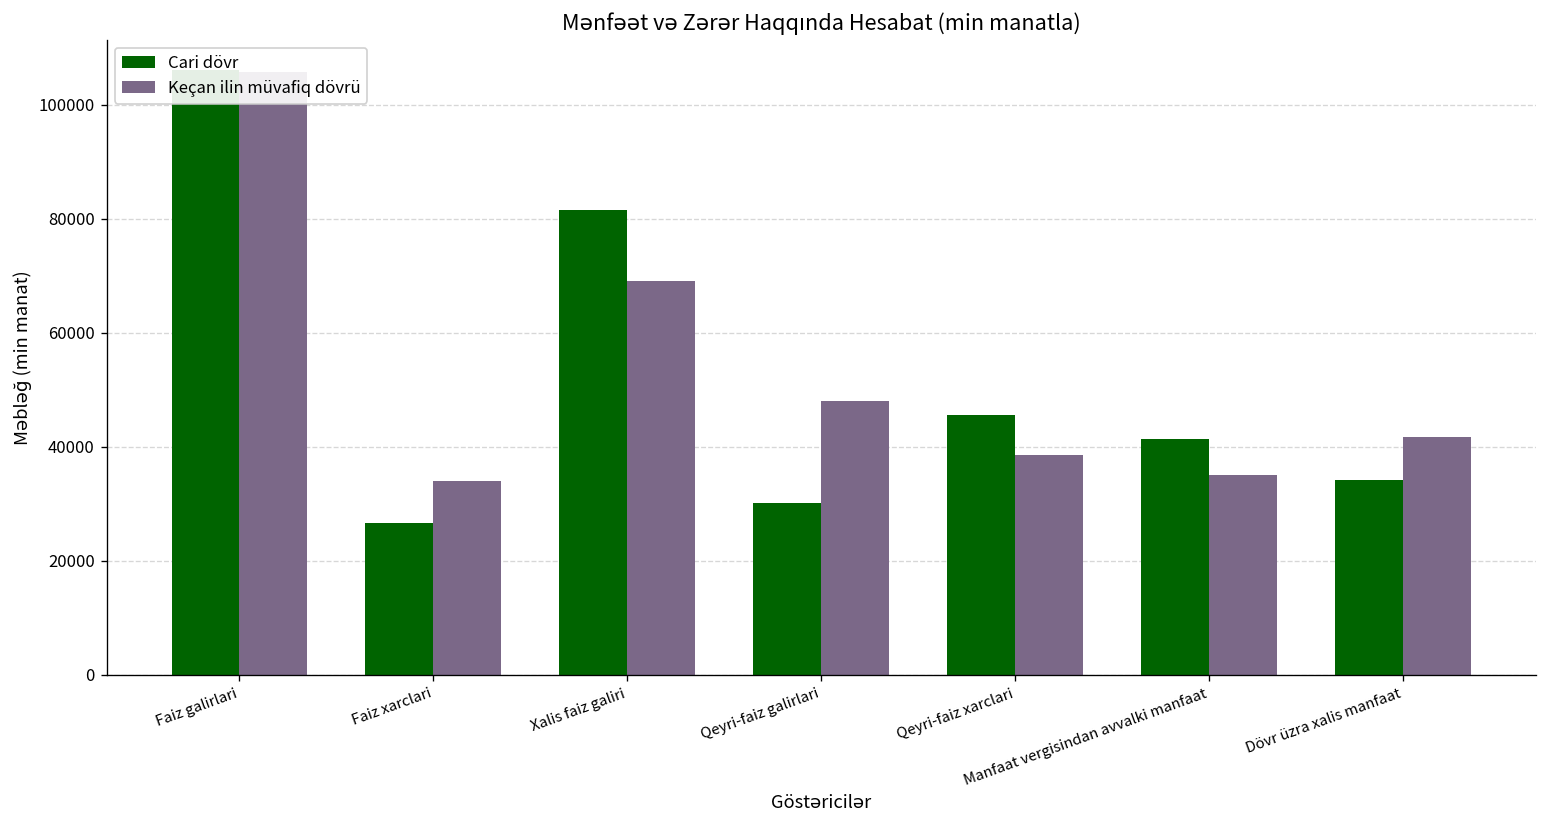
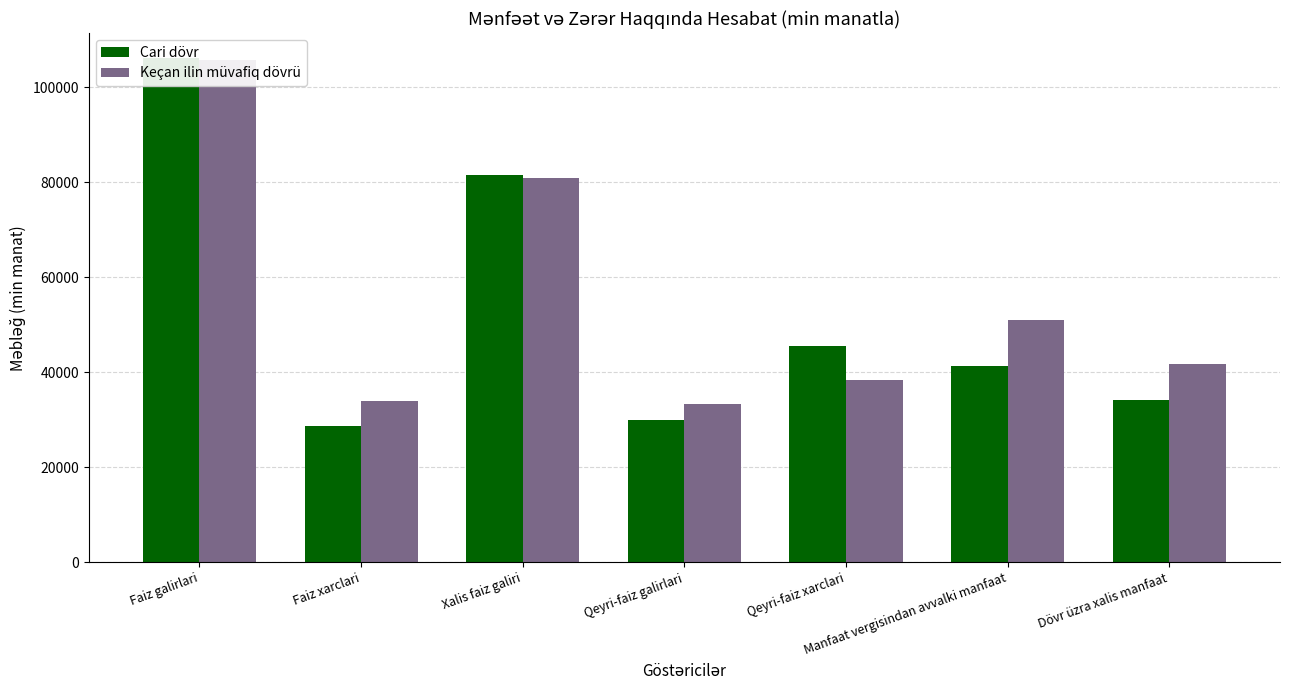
Cari dövr, Faiz xarclari: 27000 -> 29000
Keçan ilin müvafiq dövrü, Xalis faiz galiri: 69000 -> 81000
Keçan ilin müvafiq dövrü, Qeyri-faiz galirlari: 48000 -> 33000
Keçan ilin müvafiq dövrü, Manfaat vergisindan avvalki manfaat: 35000 -> 51000
